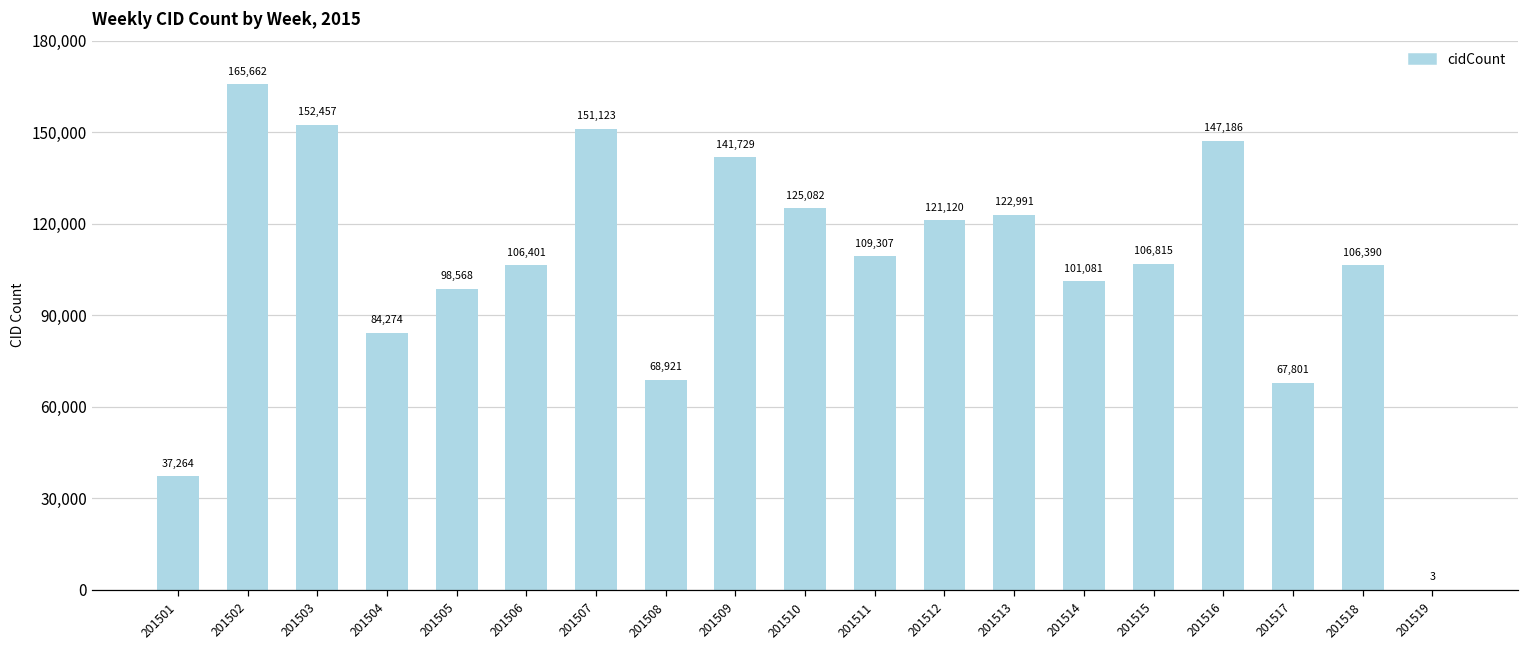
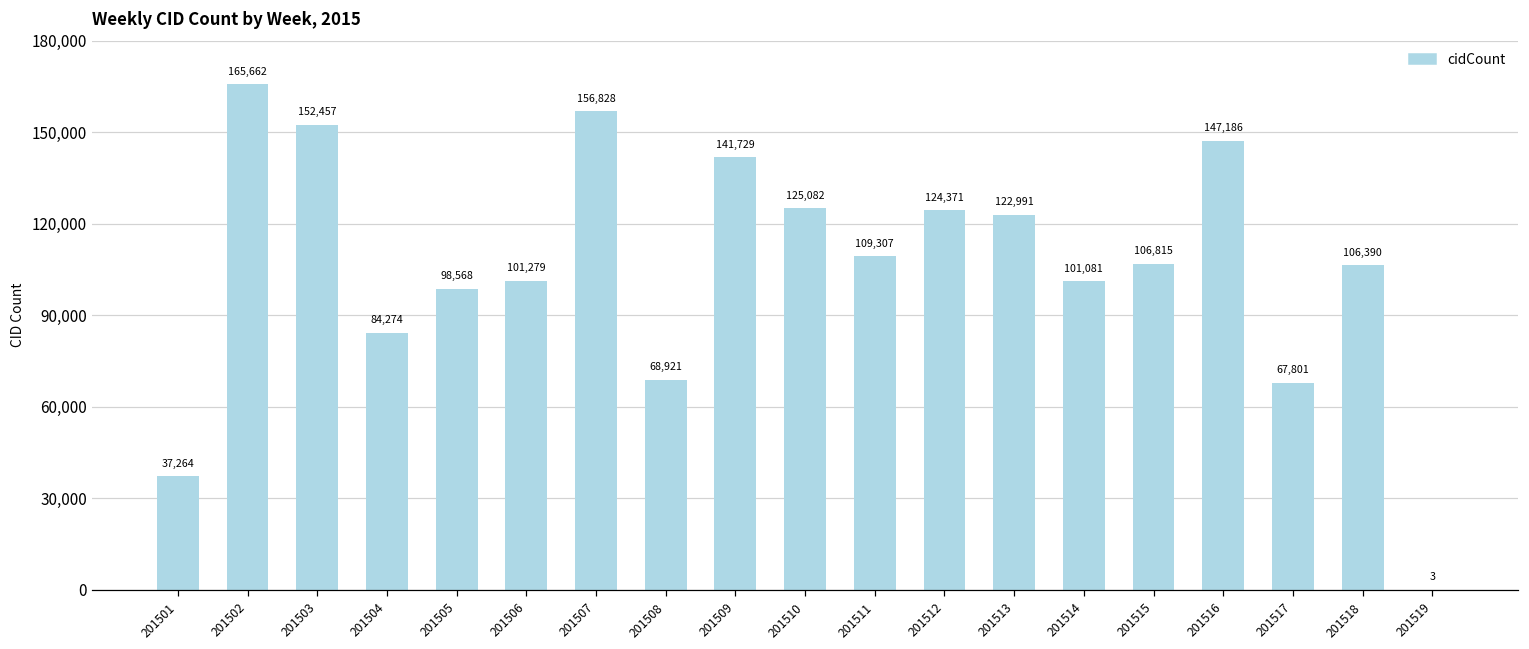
201506: 106,401 -> 101,279
201507: 151,123 -> 156,828
201512: 121,120 -> 124,371
